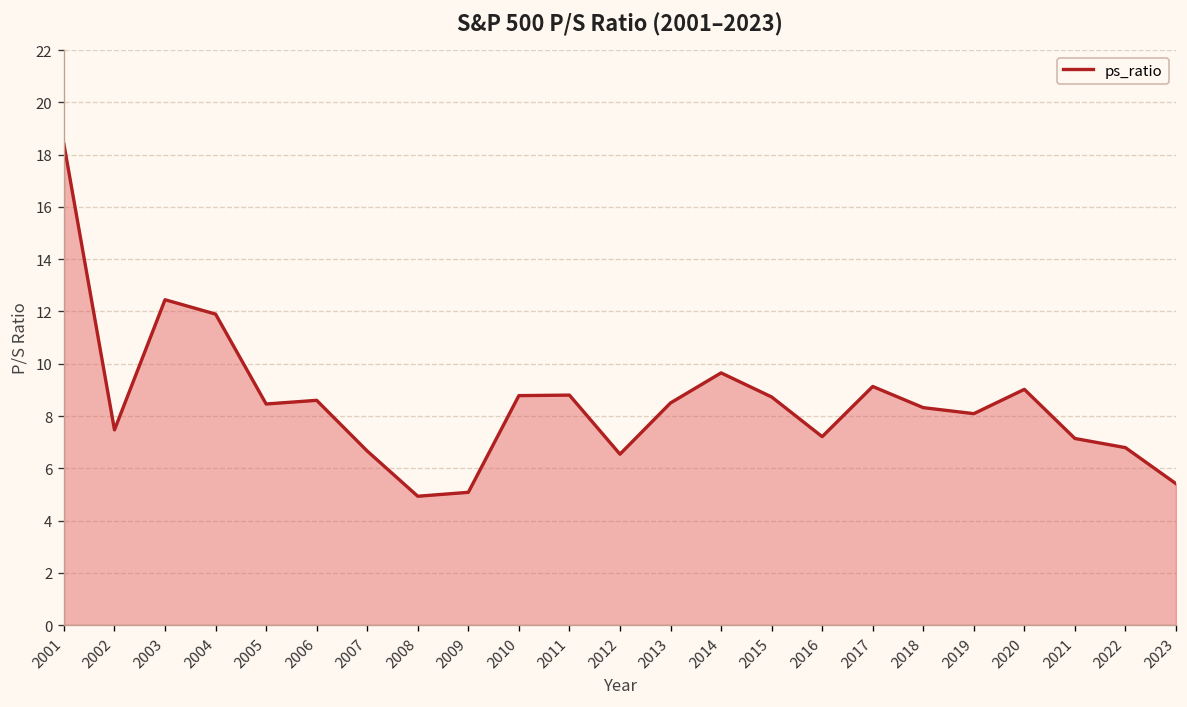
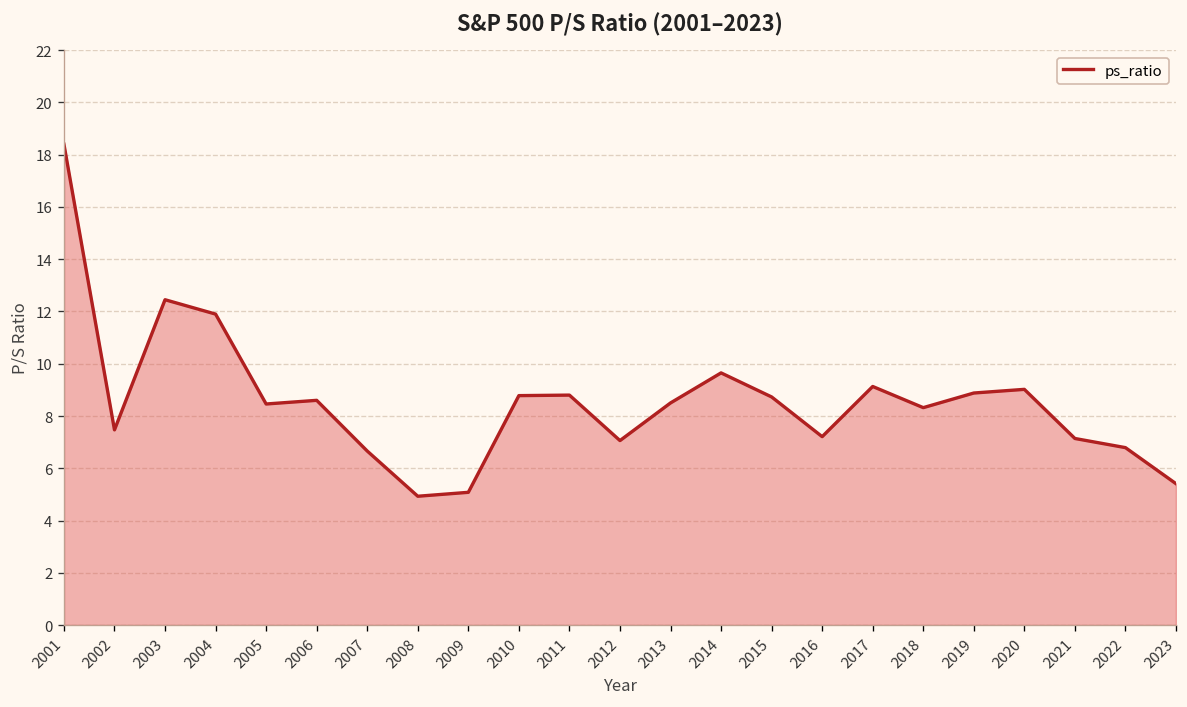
2012: 6.5 -> 7.1
2019: 8.1 -> 8.9
